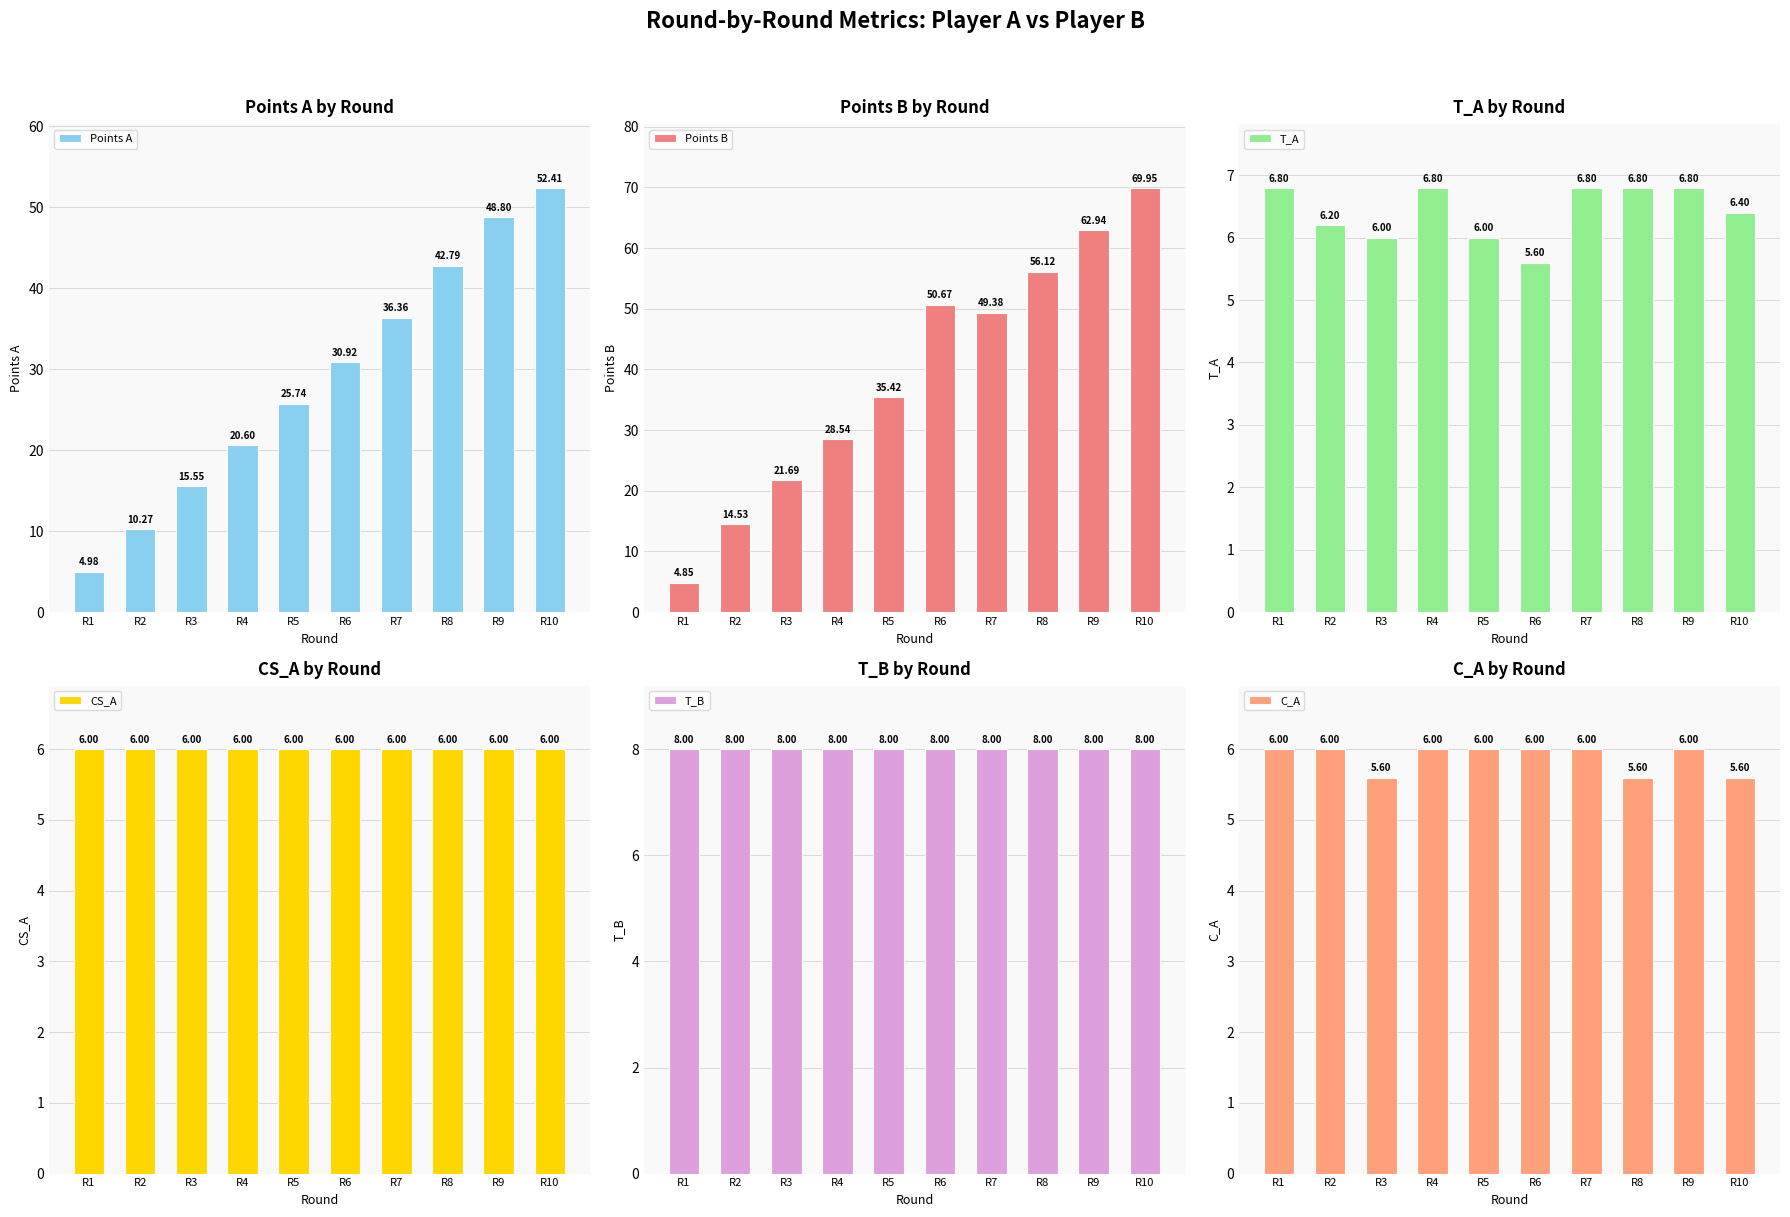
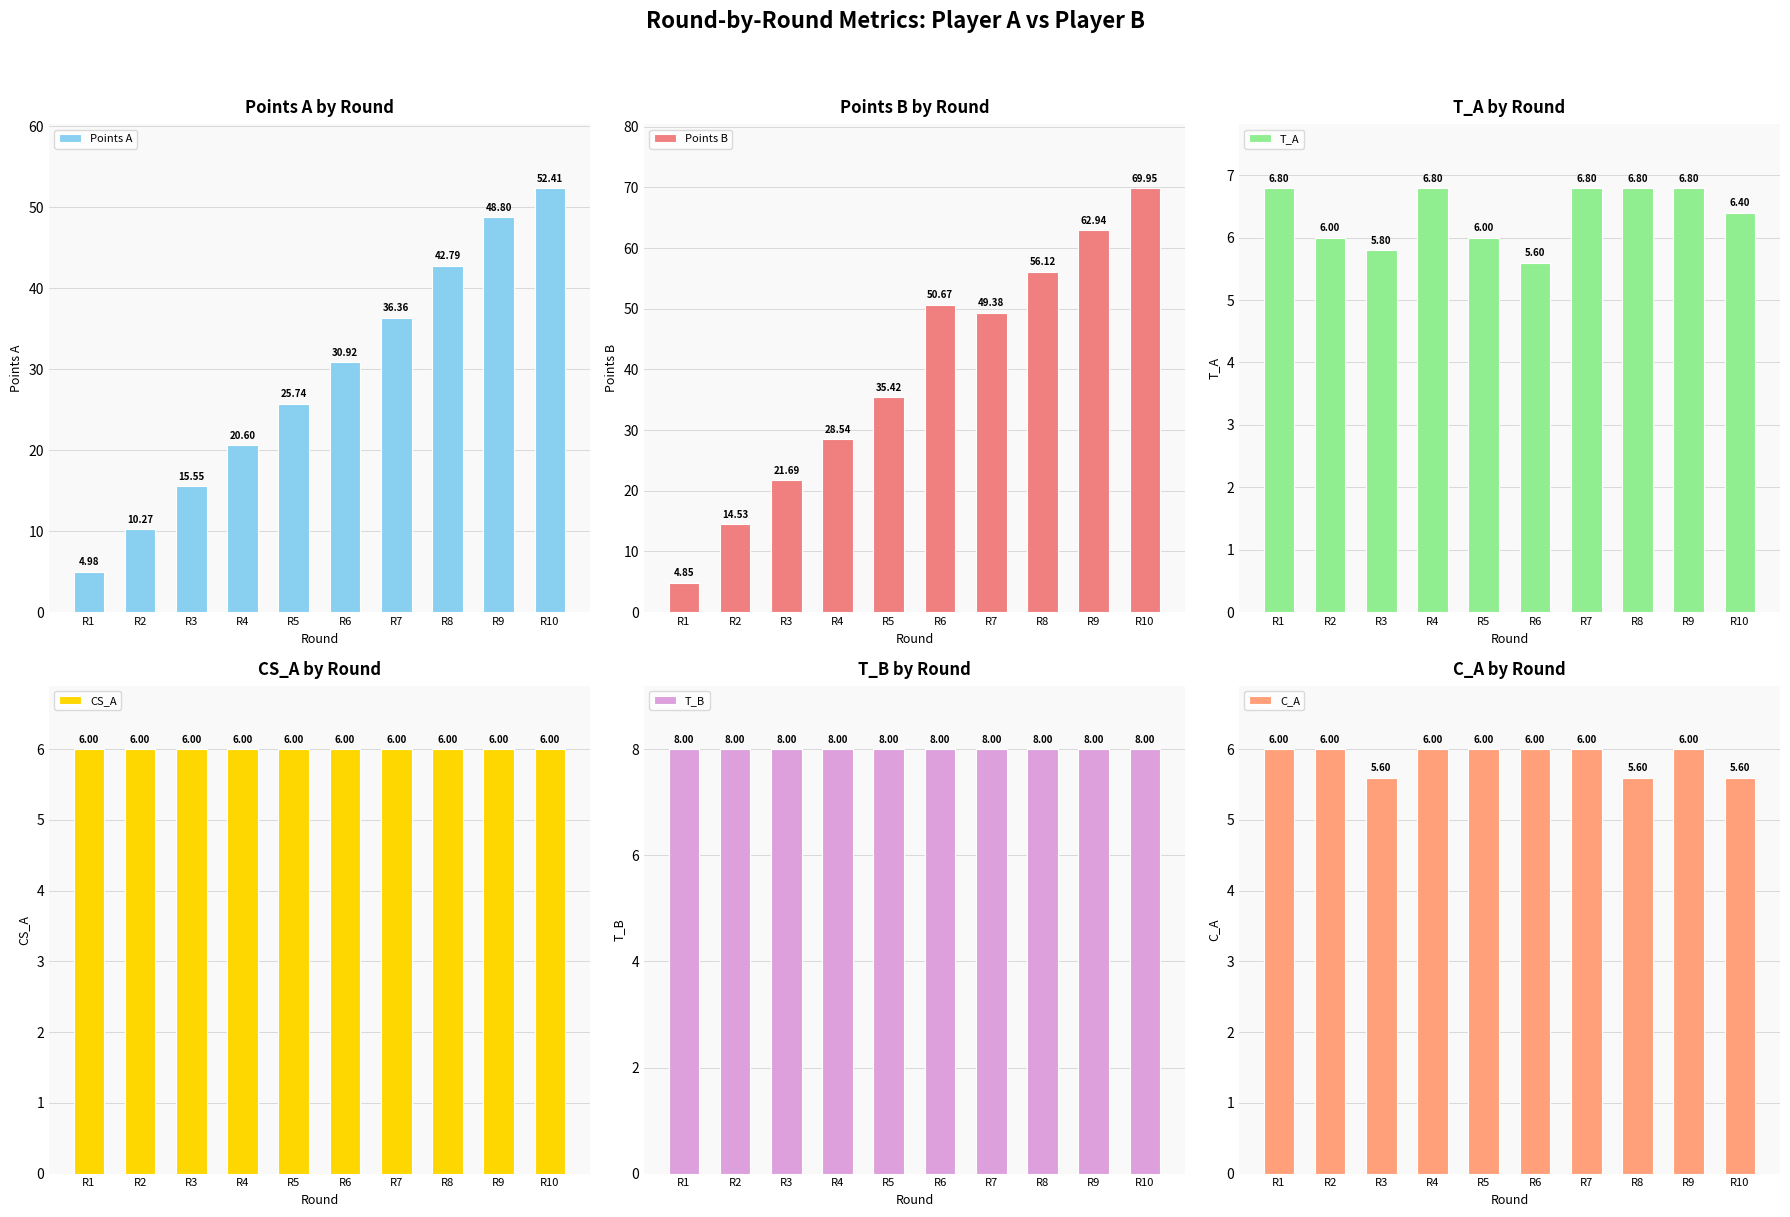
T_A by Round, R2: 6.20 -> 6.00
T_A by Round, R3: 6.00 -> 5.80
